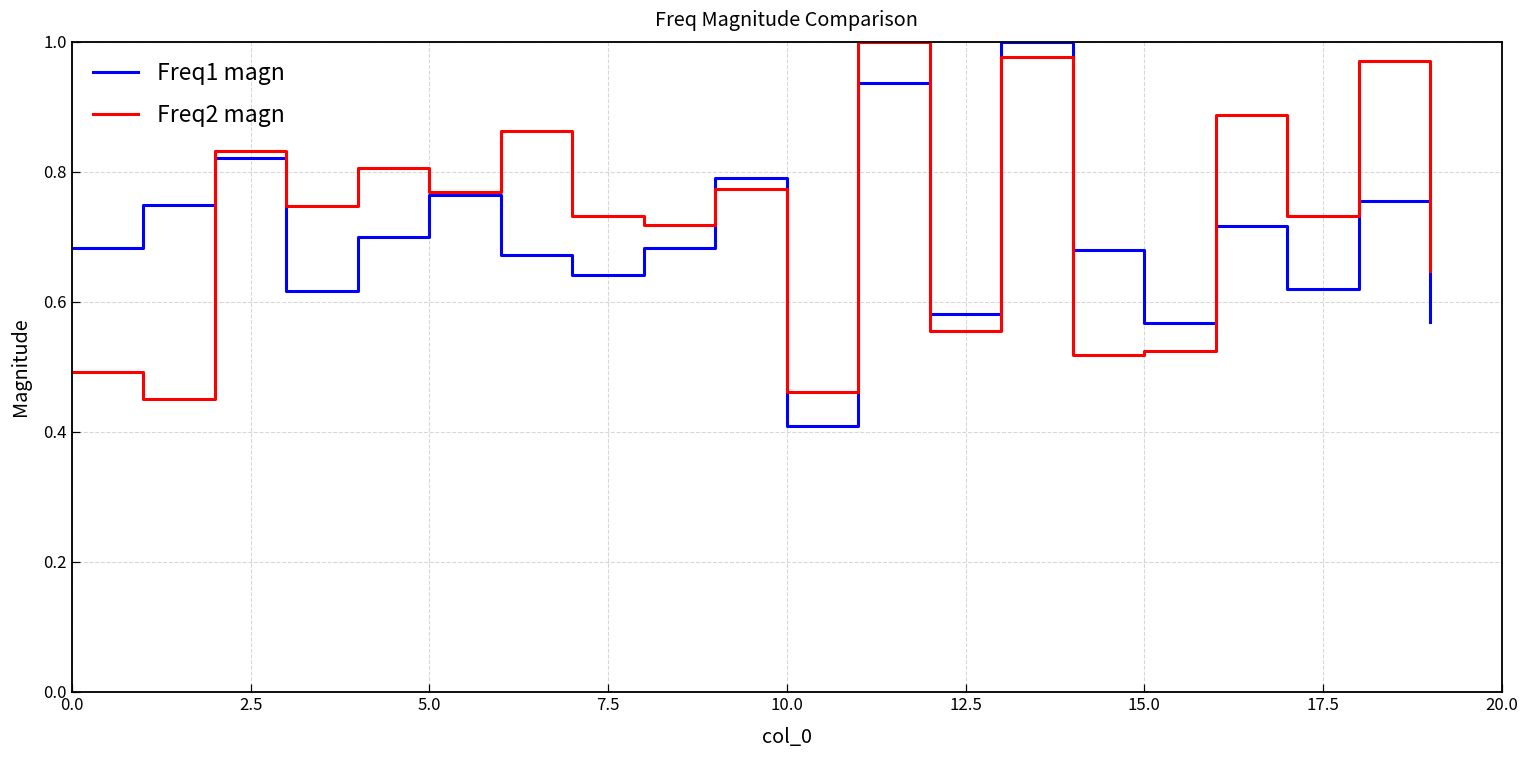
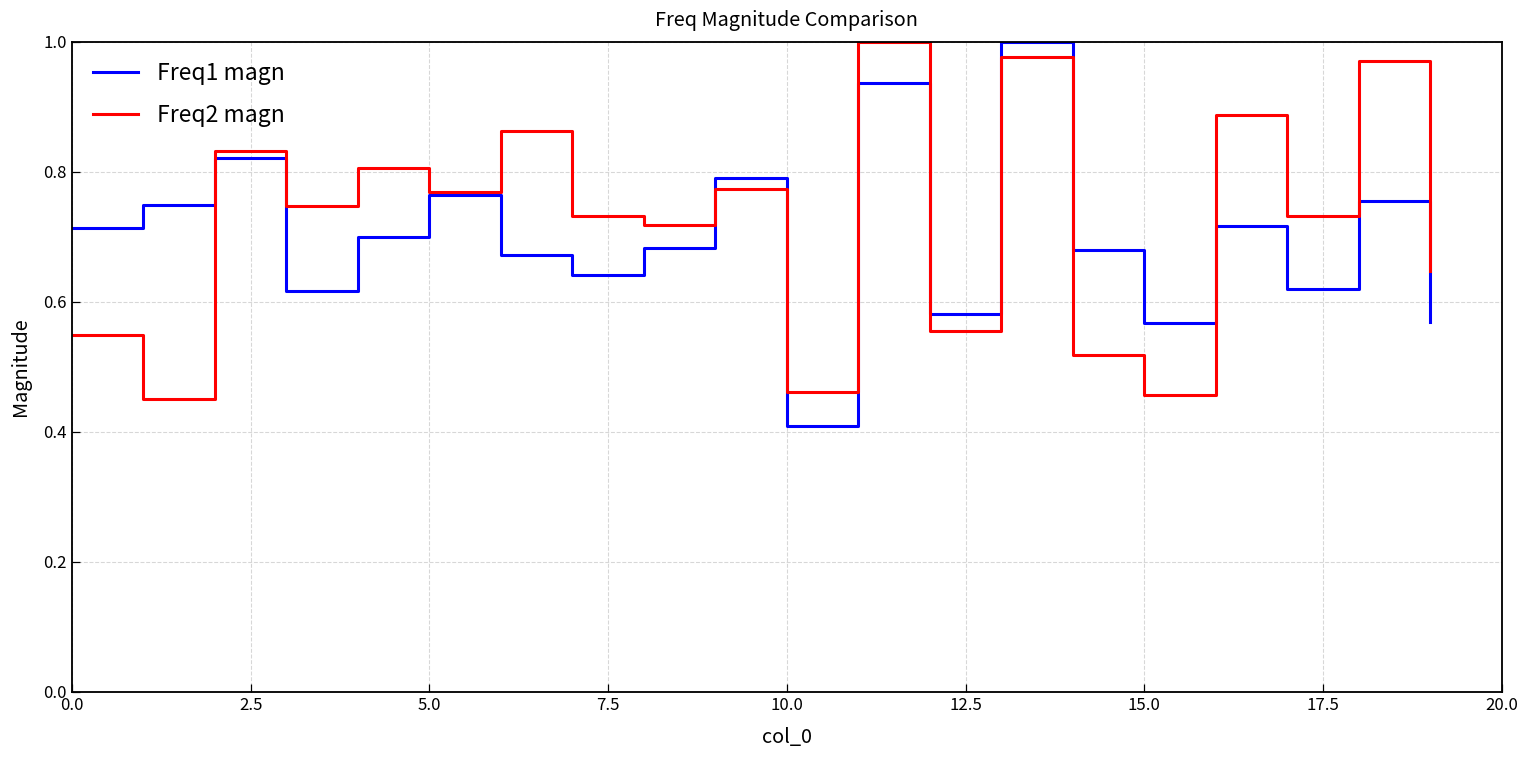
Freq1 magn, 0.0: 0.68 -> 0.71
Freq2 magn, 0.0: 0.49 -> 0.55
Freq2 magn, 15.0: 0.52 -> 0.46
